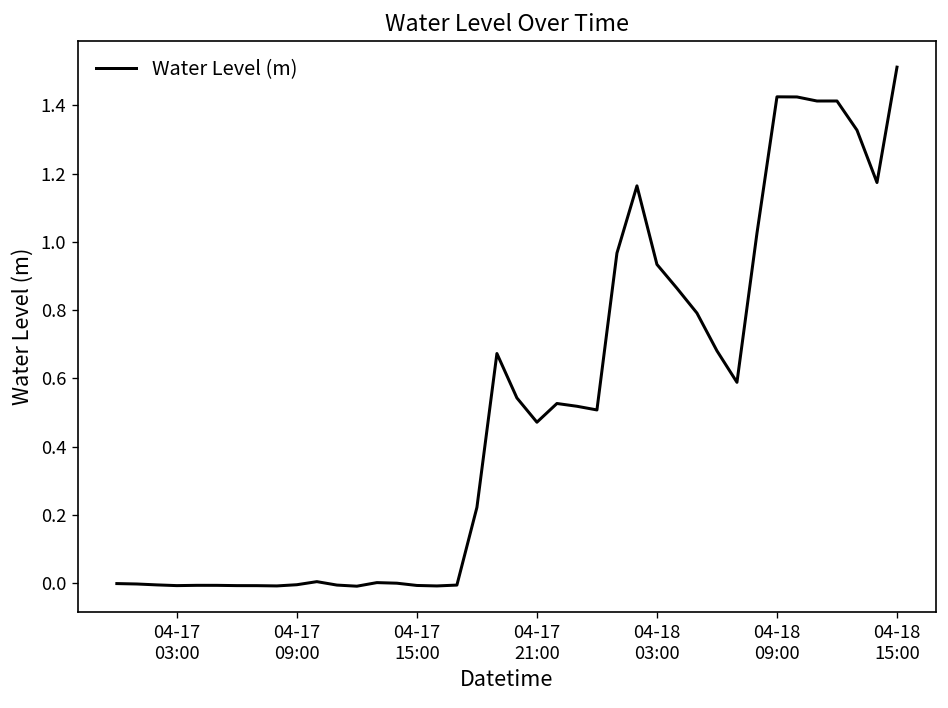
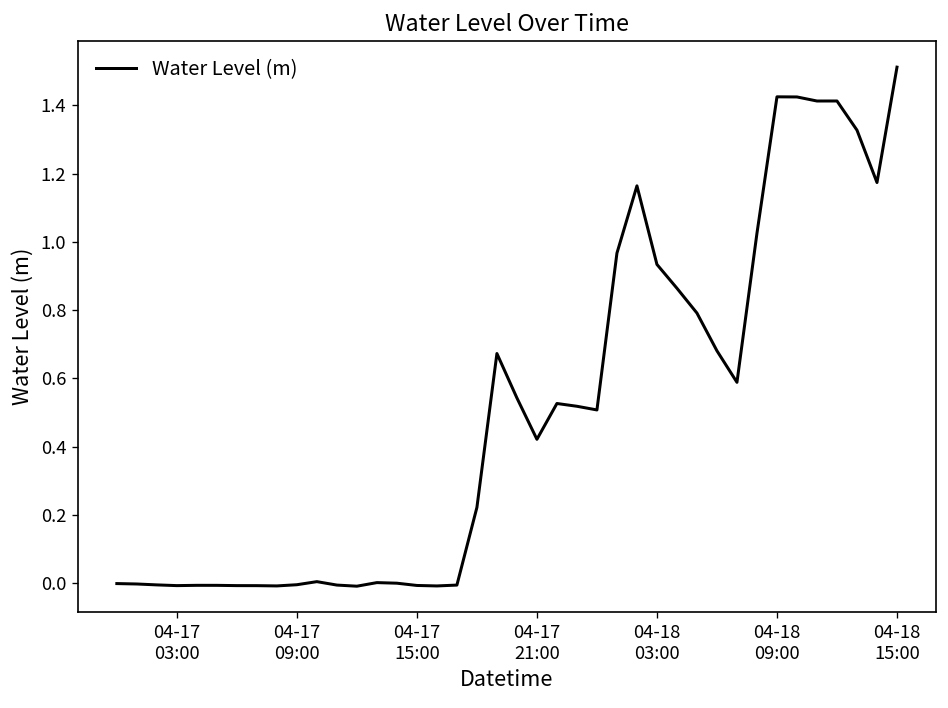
04-17 21:00: 0.47 -> 0.42
